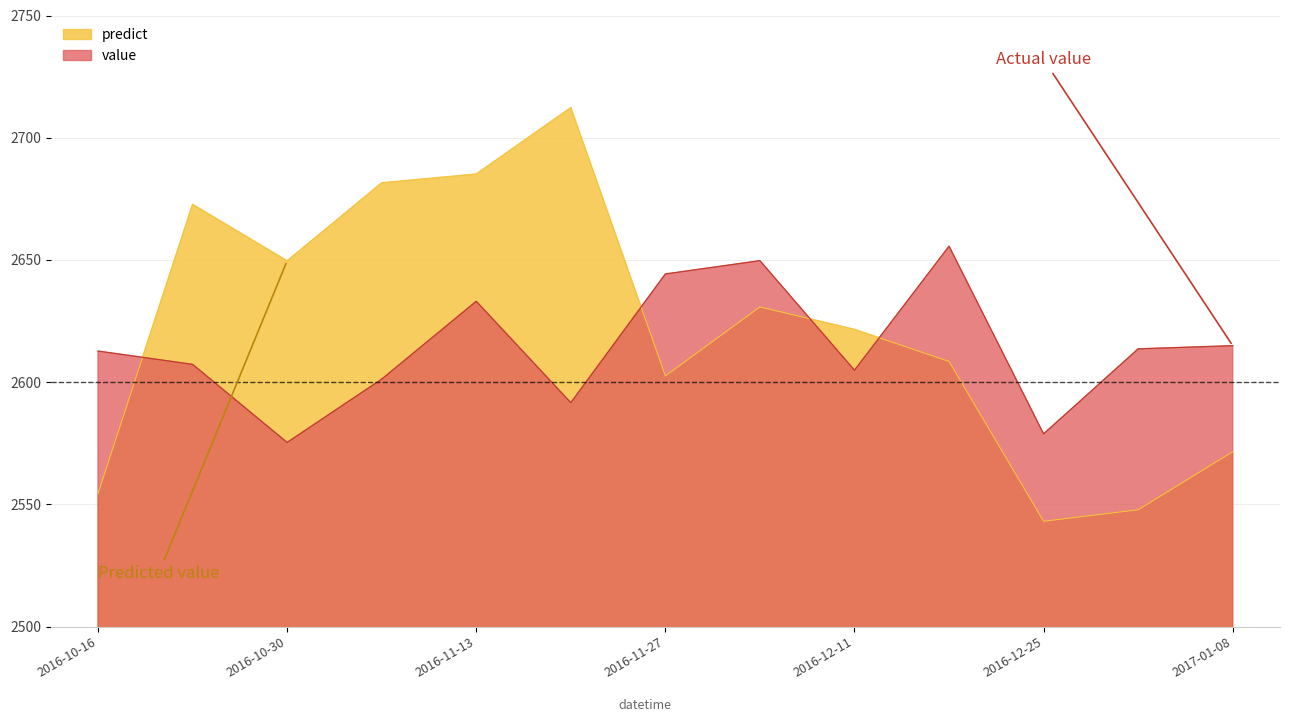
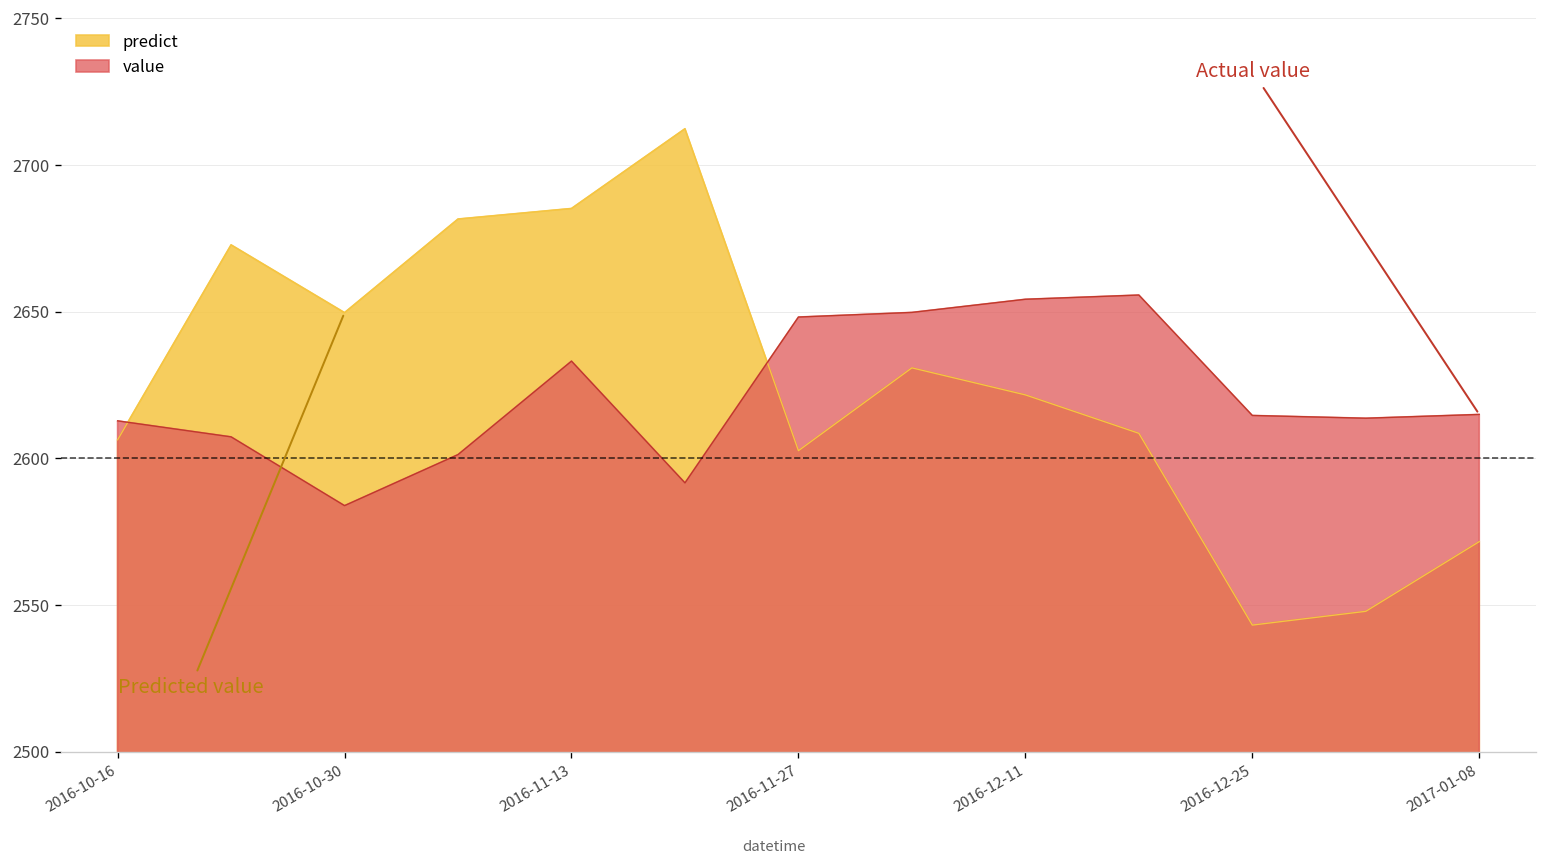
predict, 2016-10-16: 2554 -> 2606
value, 2016-10-30: 2575 -> 2584
value, 2016-11-27: 2644 -> 2648
value, 2016-12-11: 2605 -> 2654
value, 2016-12-25: 2579 -> 2615
